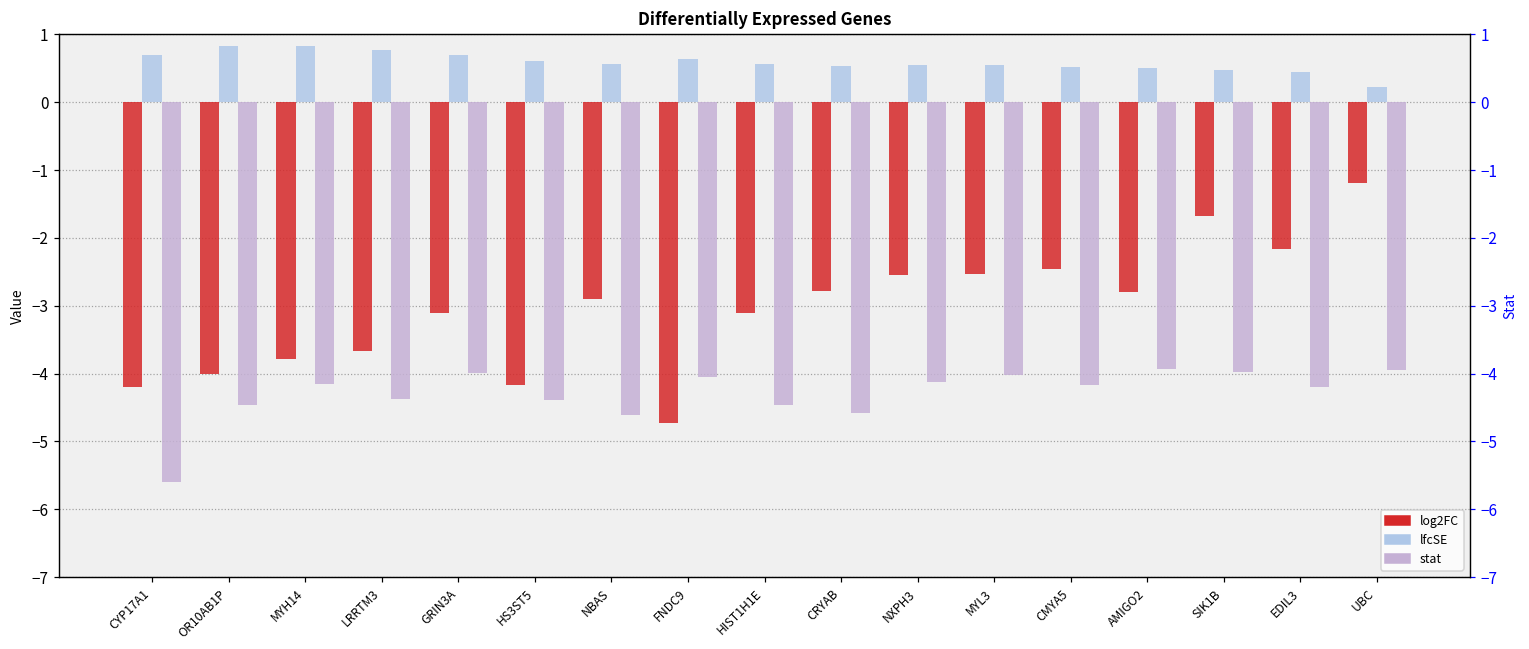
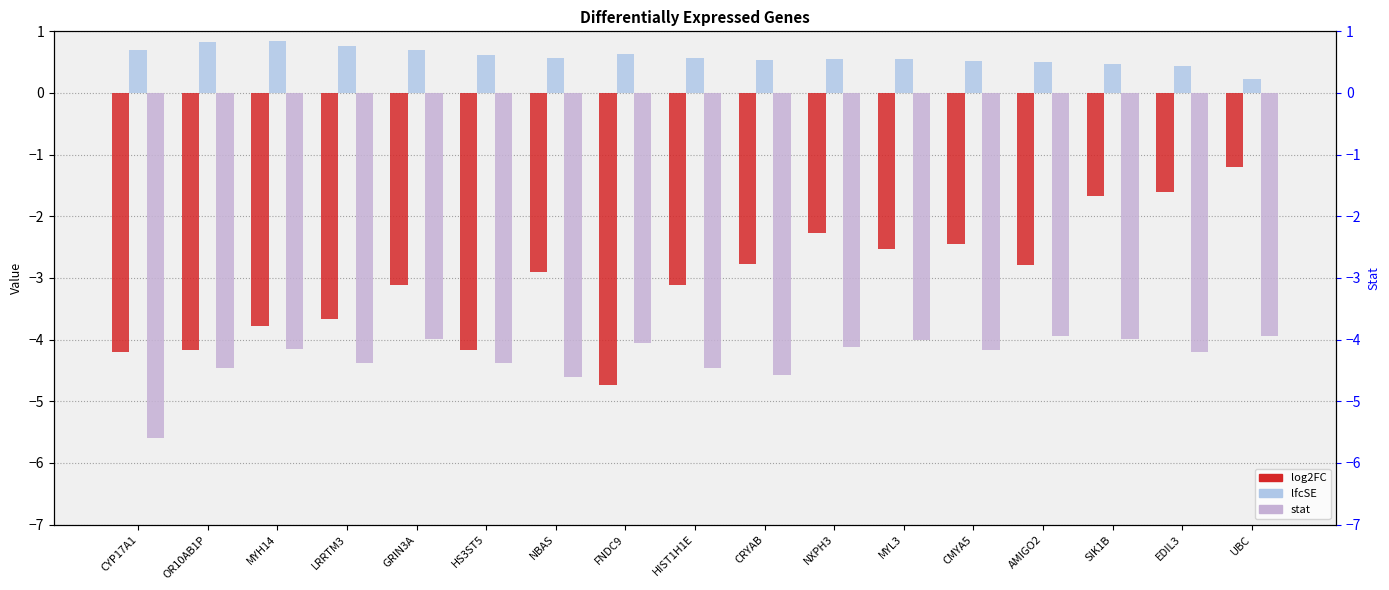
log2FC, OR10AB1P: -4.0 -> -4.2
log2FC, NXPH3: -2.6 -> -2.3
log2FC, EDIL3: -2.2 -> -1.6
